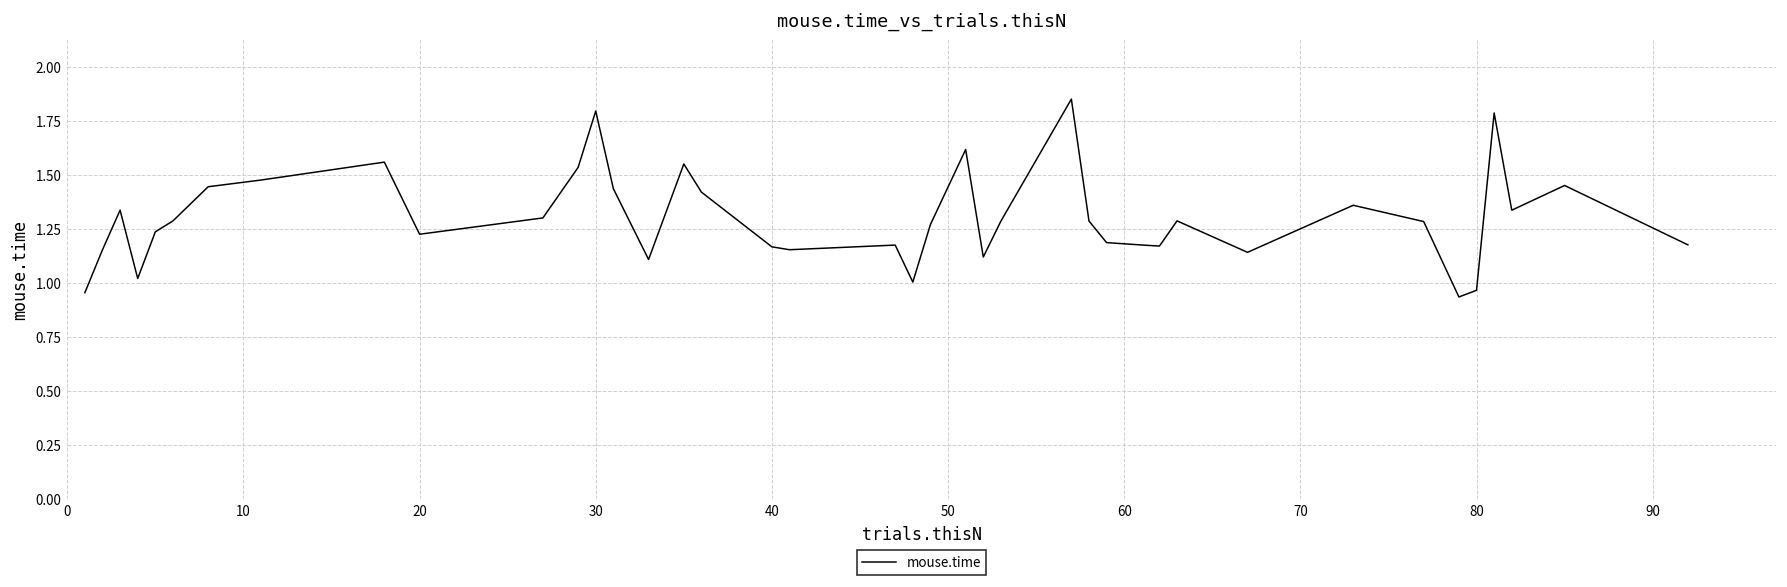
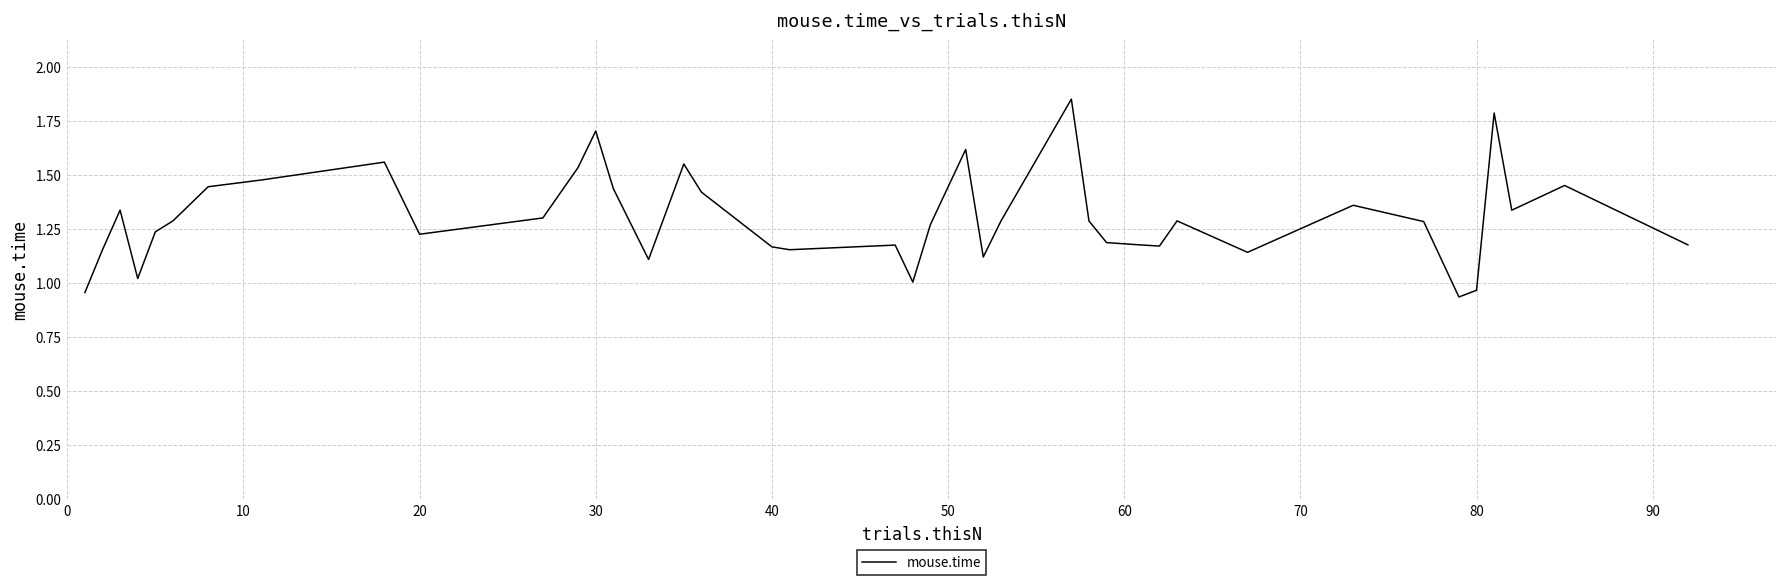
30: 1.80 -> 1.70
